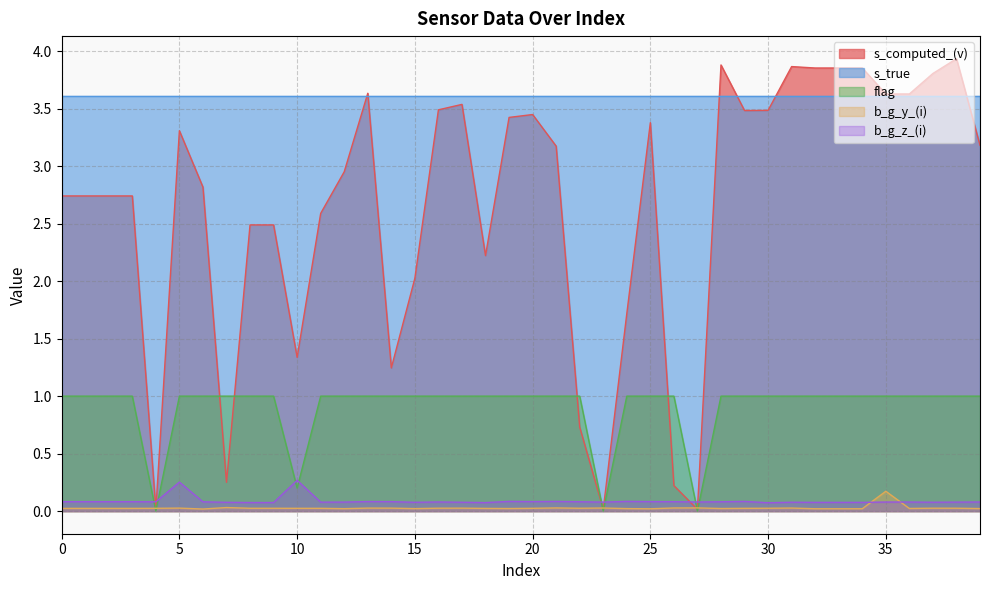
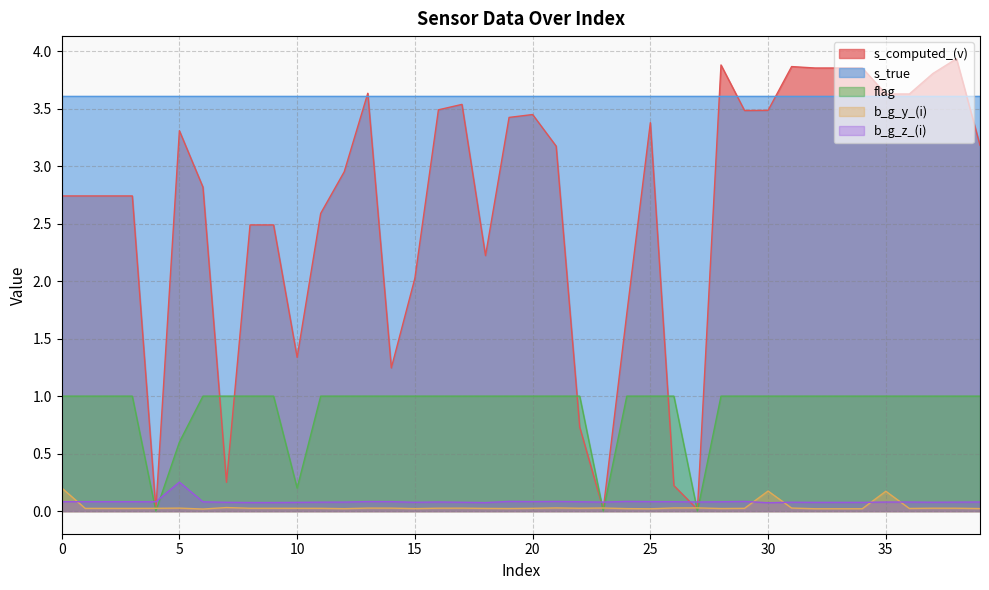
b_g_y_(i), 0: 0.02 -> 0.20
flag, 5: 1.0 -> 0.6
b_g_z_(i), 10: 0.27 -> 0.08
b_g_y_(i), 30: 0.02 -> 0.17
